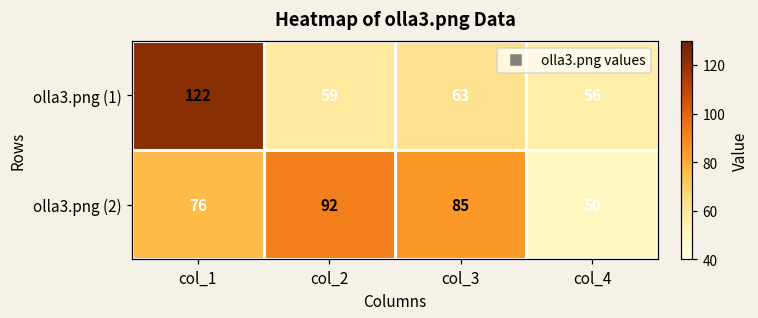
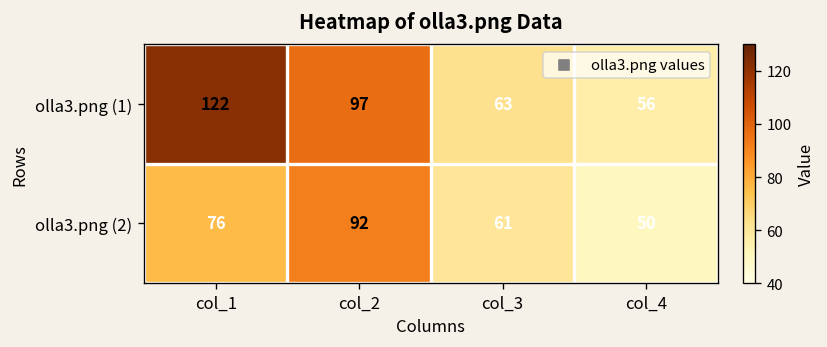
olla3.png (1), col_2: 59 -> 97
olla3.png (2), col_3: 85 -> 61
